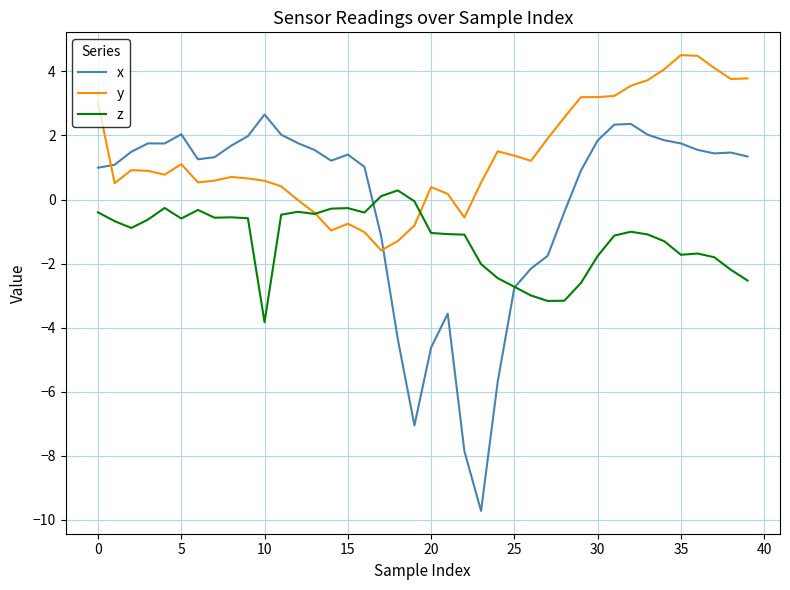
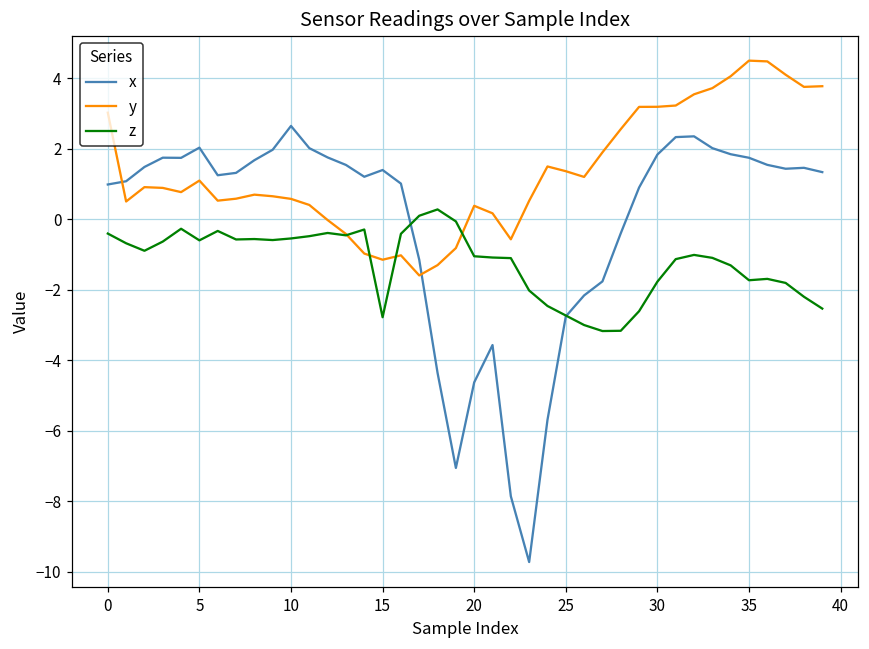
z, 10: -3.8 -> -0.5
y, 15: -0.8 -> -1.1
z, 15: -0.3 -> -2.8
